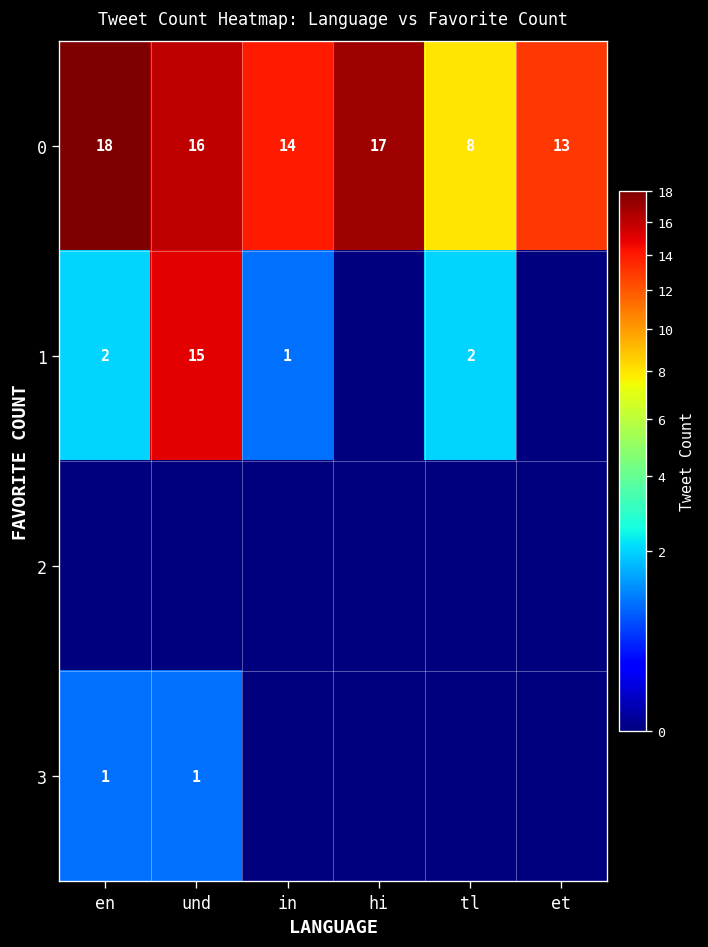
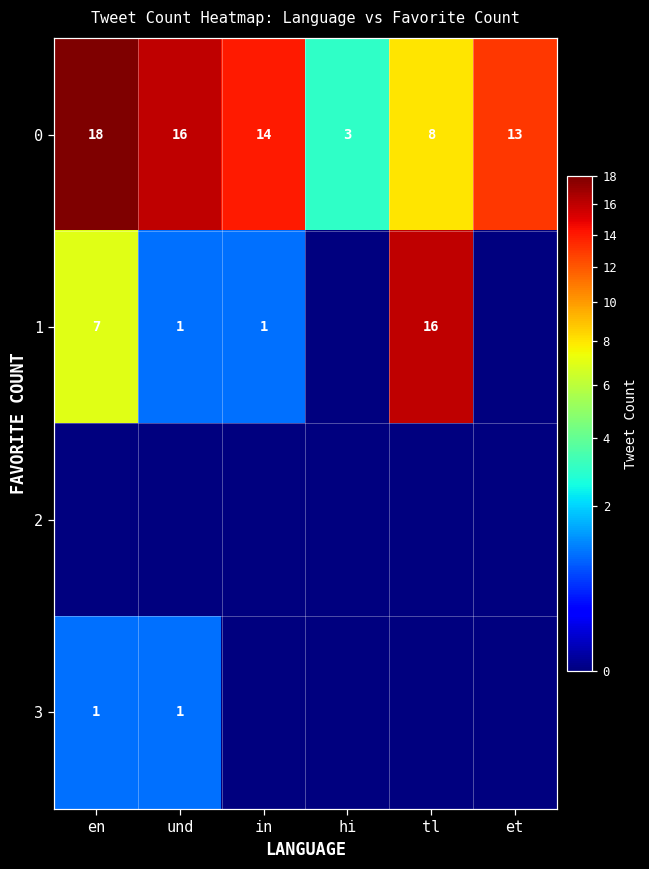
0, hi: 17 -> 3
1, en: 2 -> 7
1, und: 15 -> 1
1, tl: 2 -> 16
